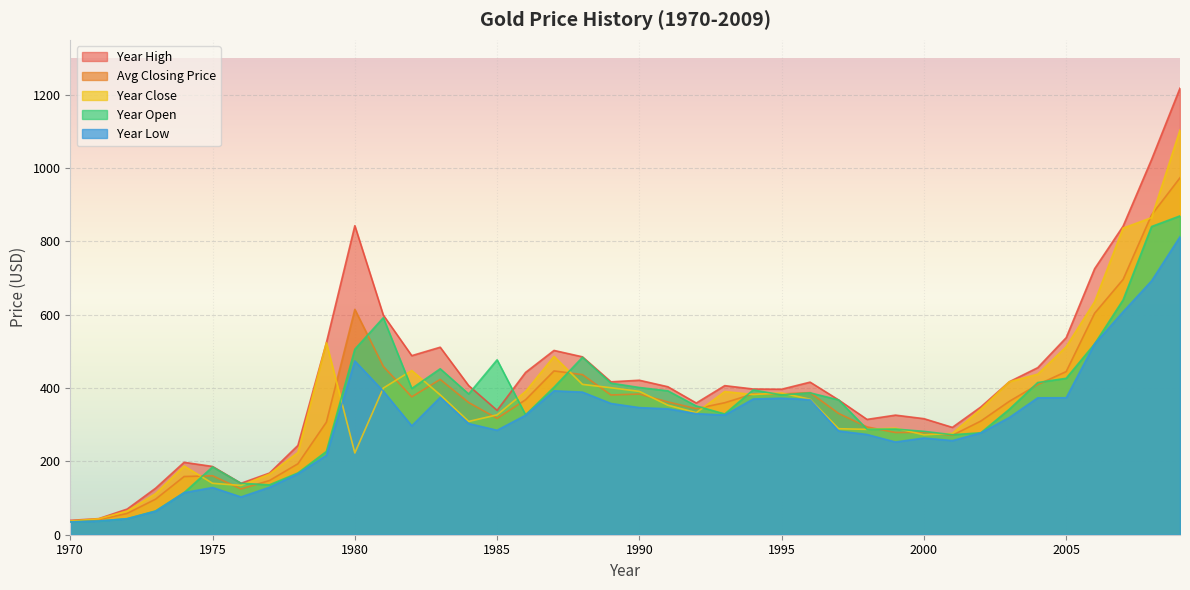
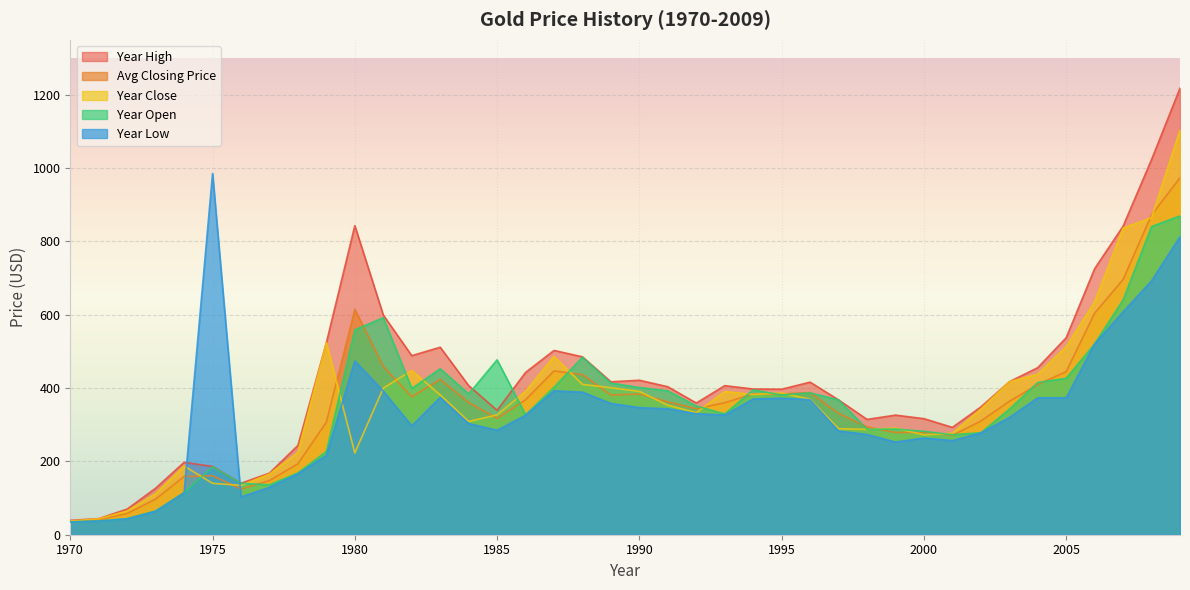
Year Low, 1975: 130 -> 990
Year Open, 1980: 510 -> 560
